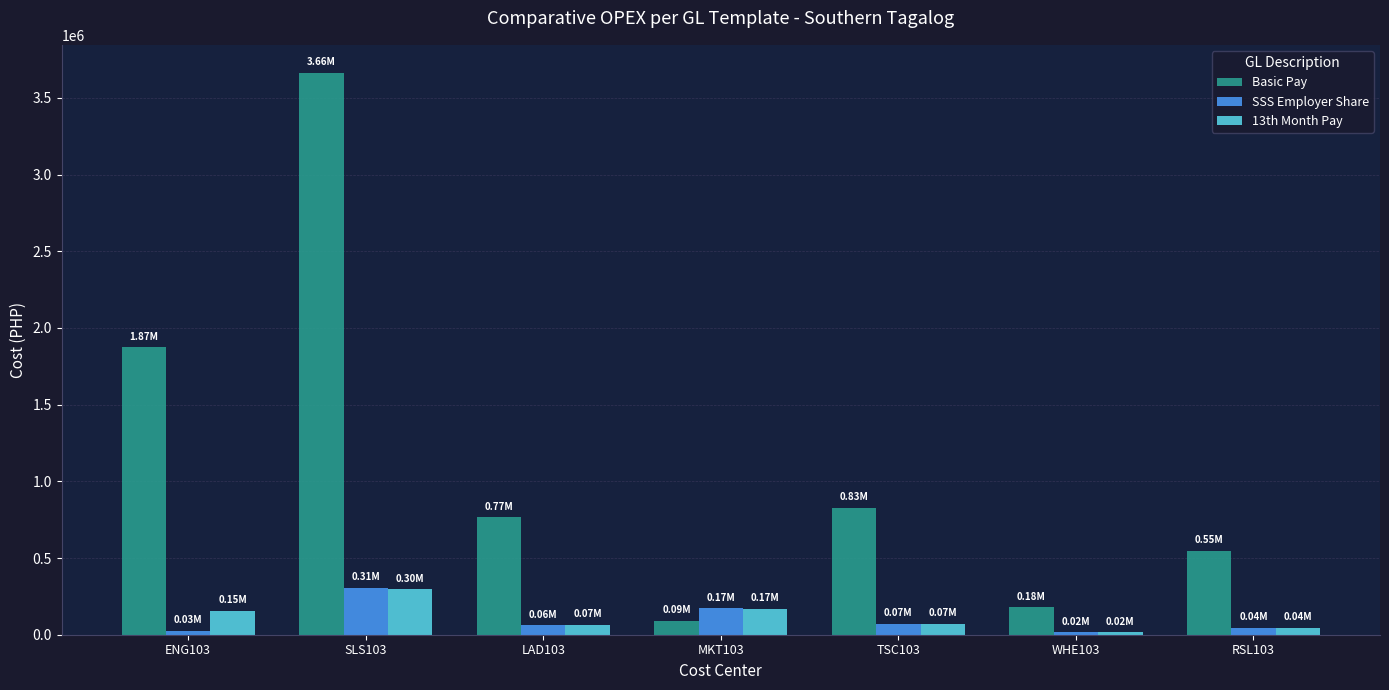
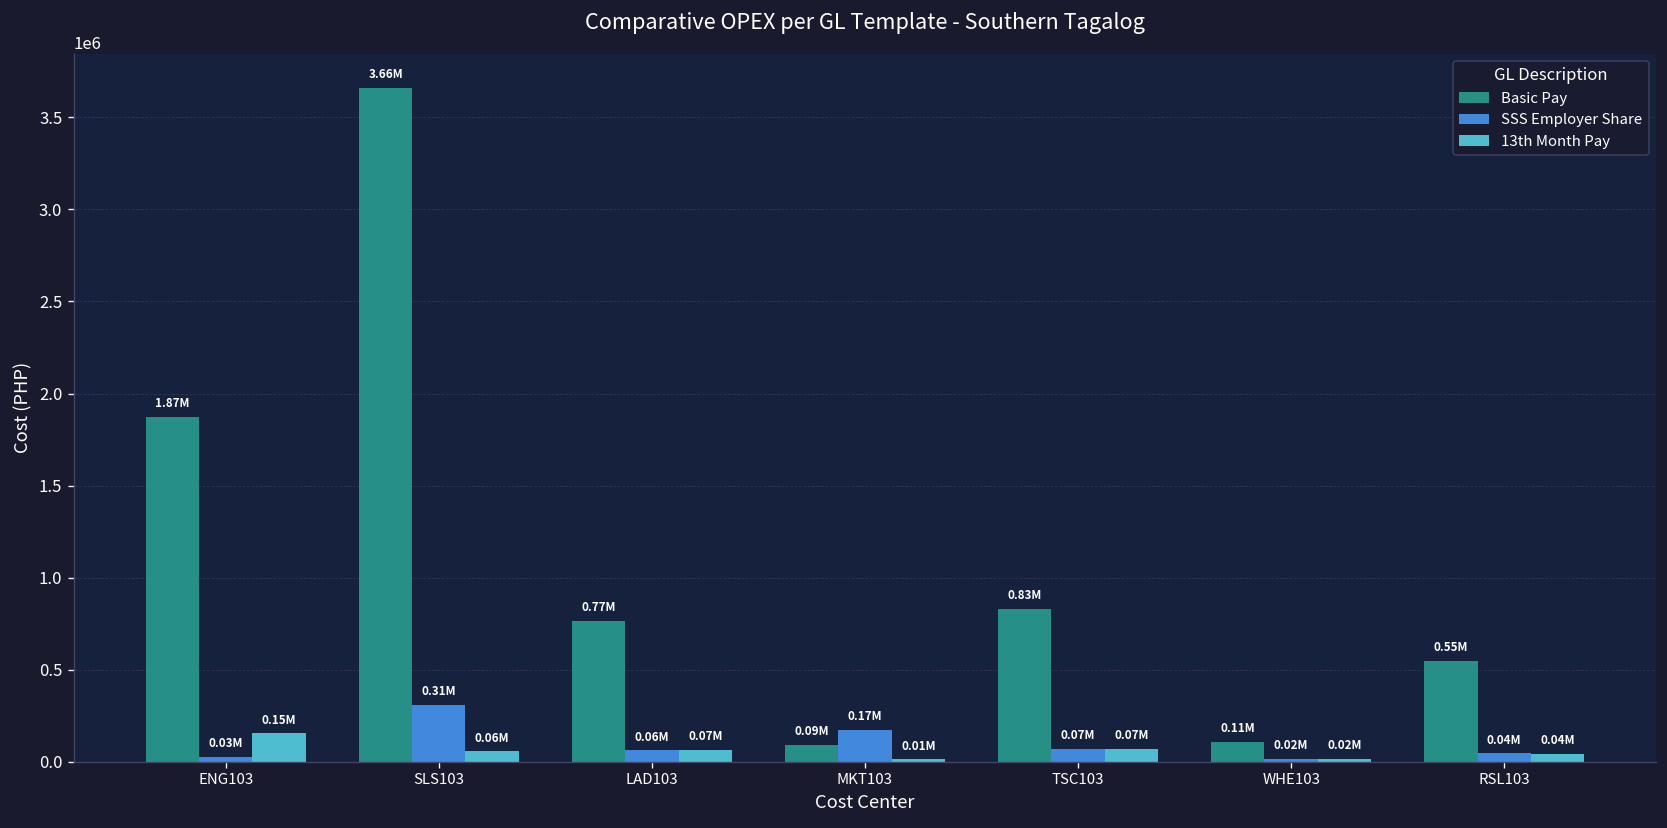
13th Month Pay, SLS103: 0.30M -> 0.06M
13th Month Pay, MKT103: 0.17M -> 0.01M
Basic Pay, WHE103: 0.18M -> 0.11M
